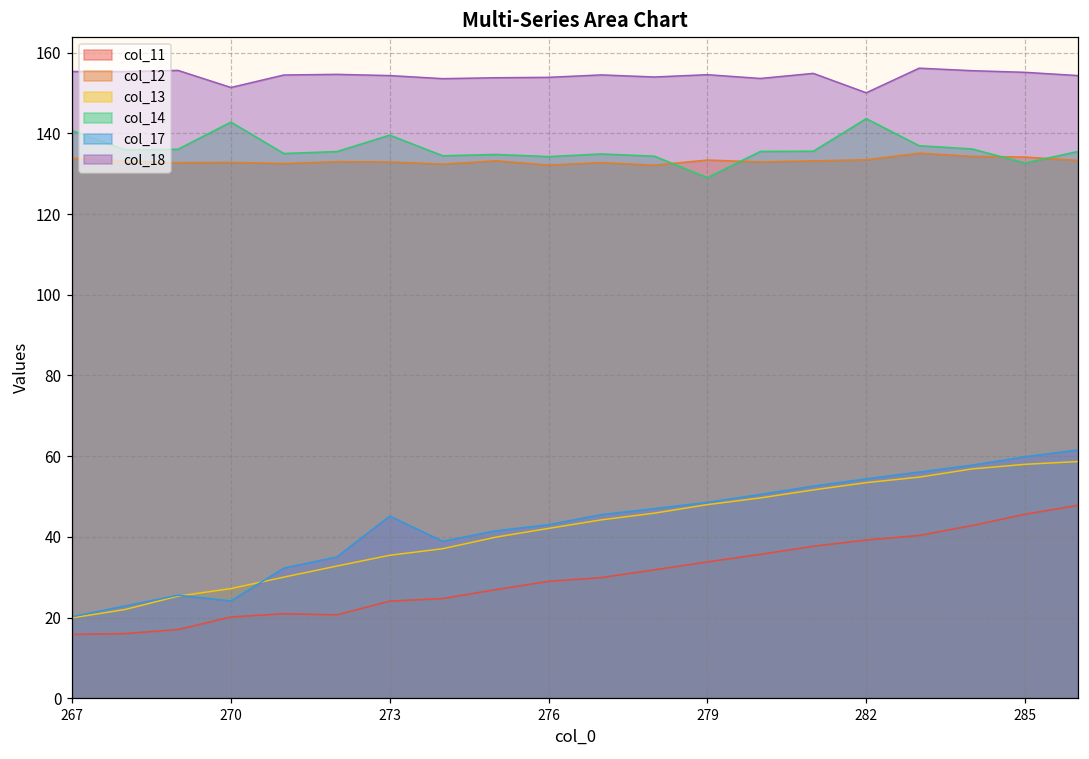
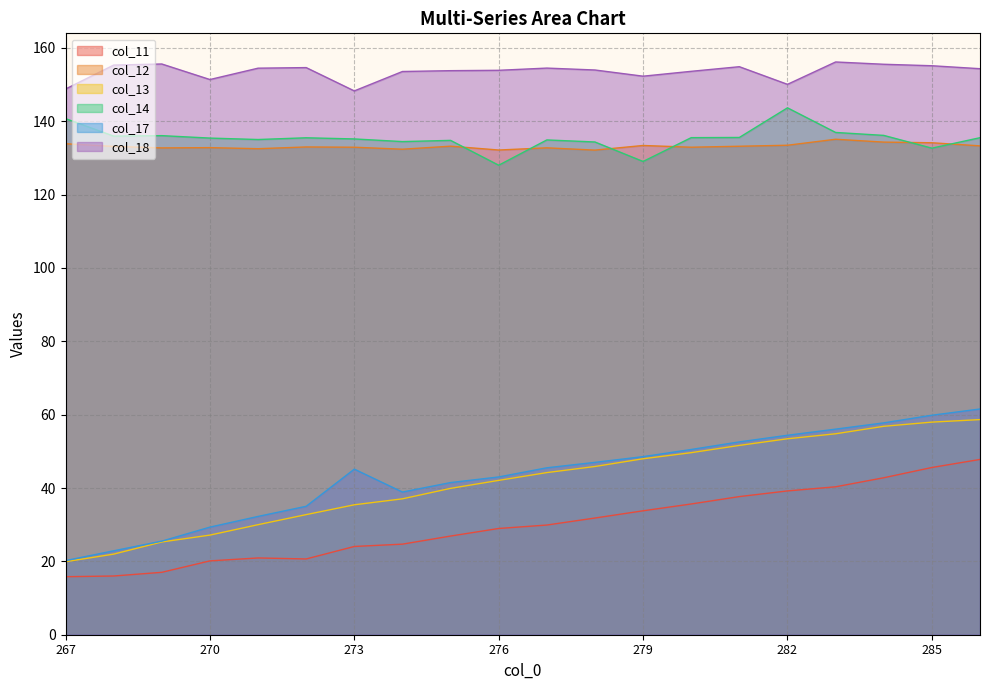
col_18, 267: 155 -> 149
col_14, 270: 143 -> 135
col_17, 270: 24 -> 29
col_14, 273: 140 -> 135
col_18, 273: 154 -> 148
col_14, 276: 134 -> 128
col_18, 279: 155 -> 152
